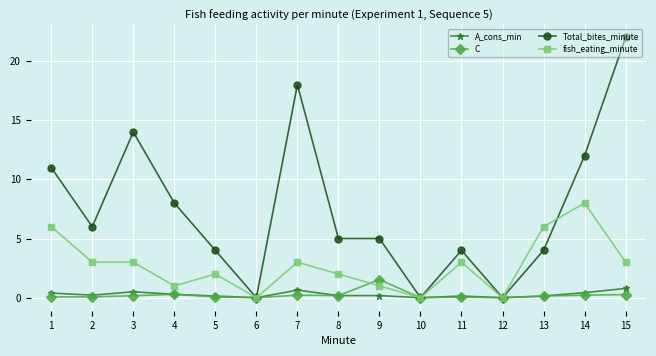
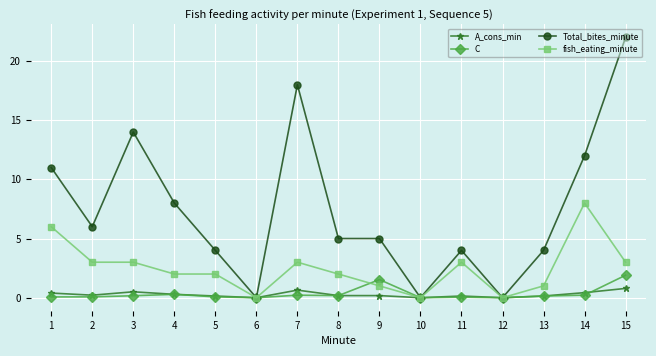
fish_eating_minute, 4: 1 -> 2
fish_eating_minute, 13: 6 -> 1
C, 15: 0.3 -> 1.9
